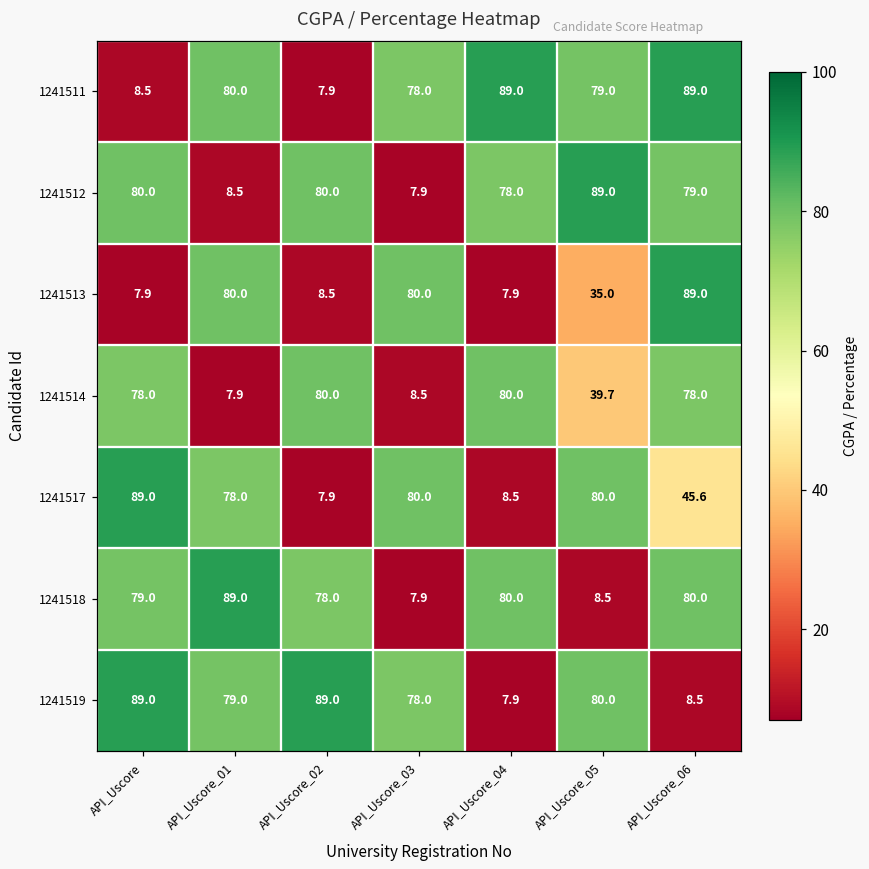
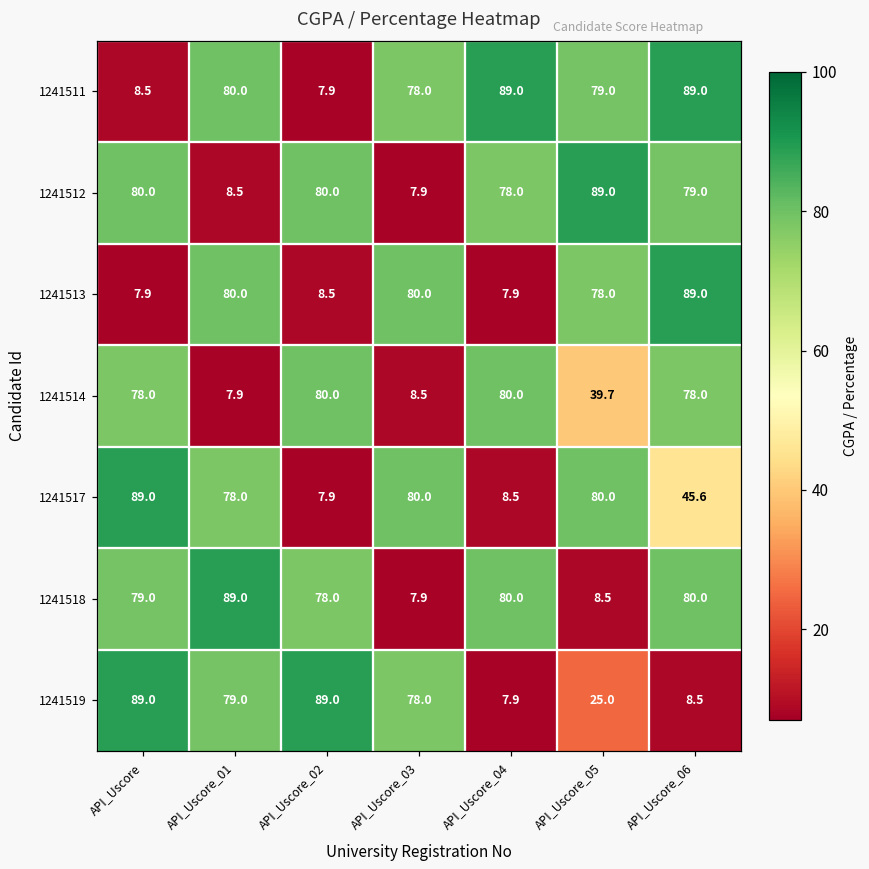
1241513, API_Uscore_05: 35.0 -> 78.0
1241519, API_Uscore_05: 80.0 -> 25.0
